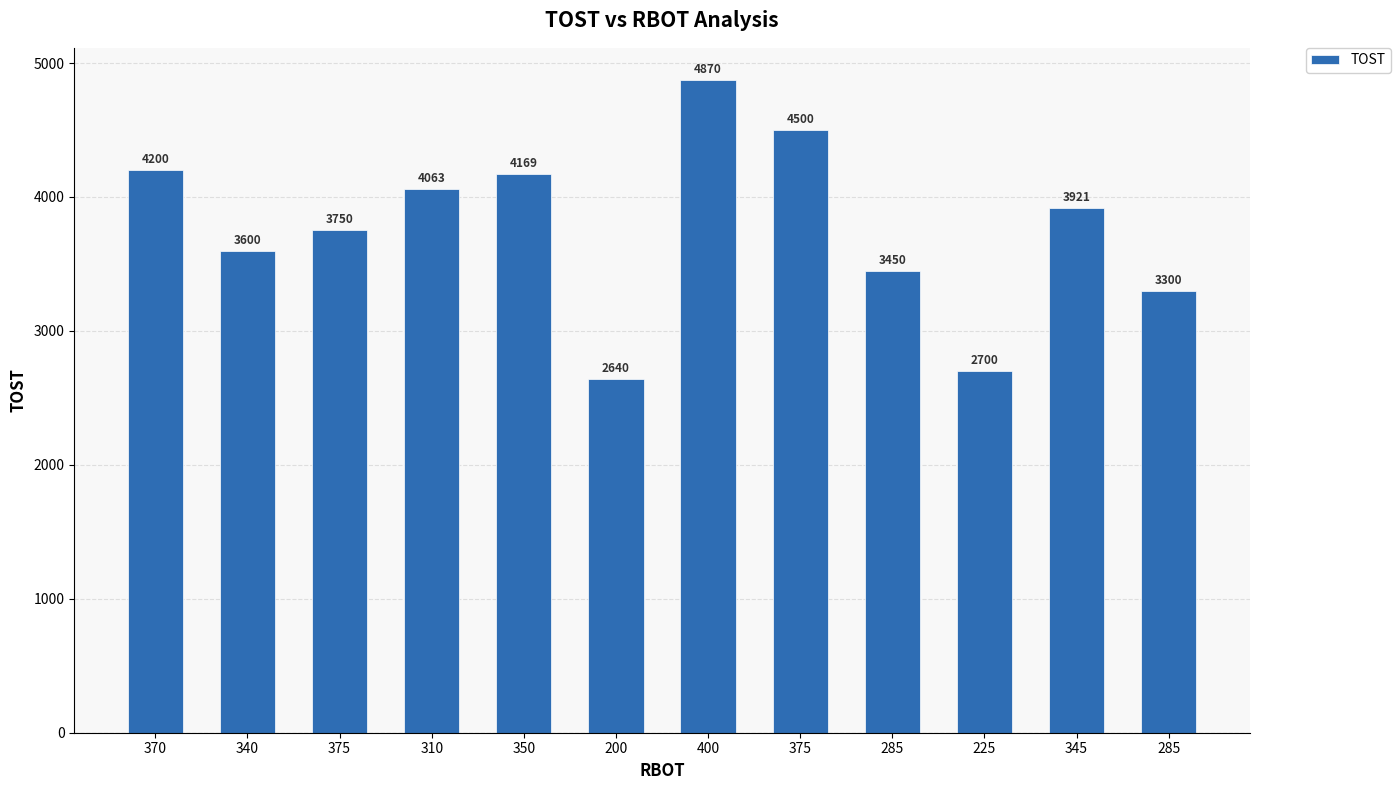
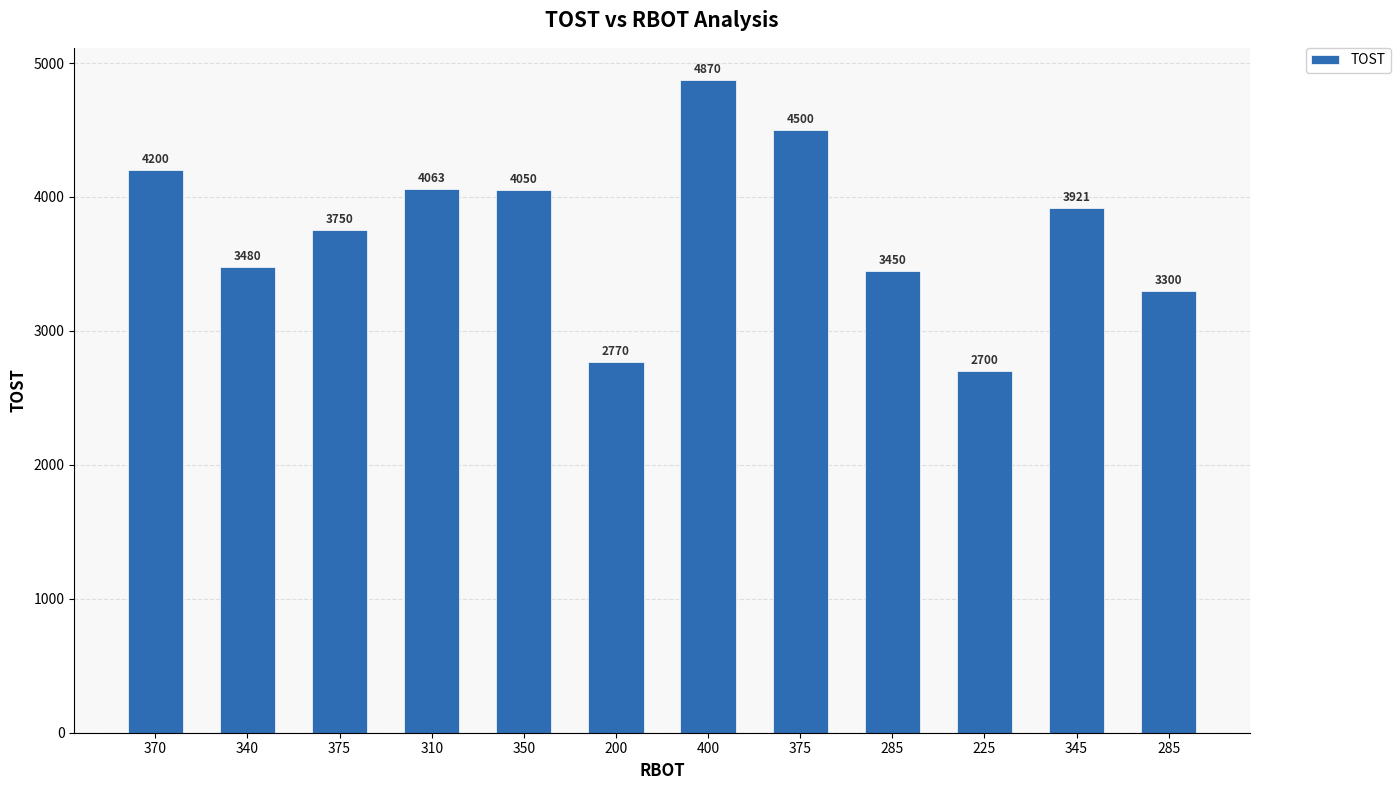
340: 3600 -> 3480
350: 4169 -> 4050
200: 2640 -> 2770
